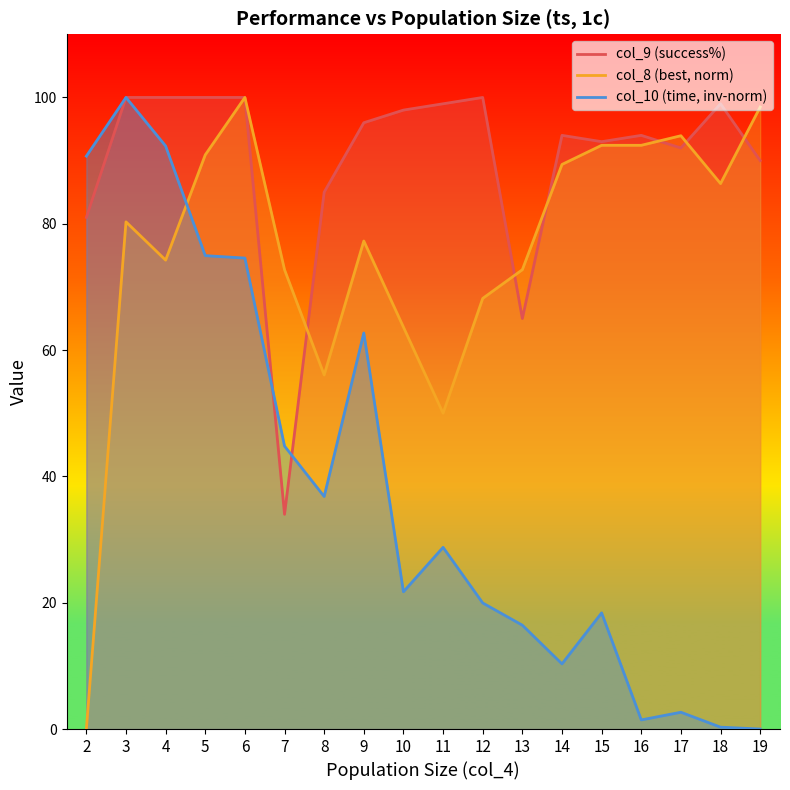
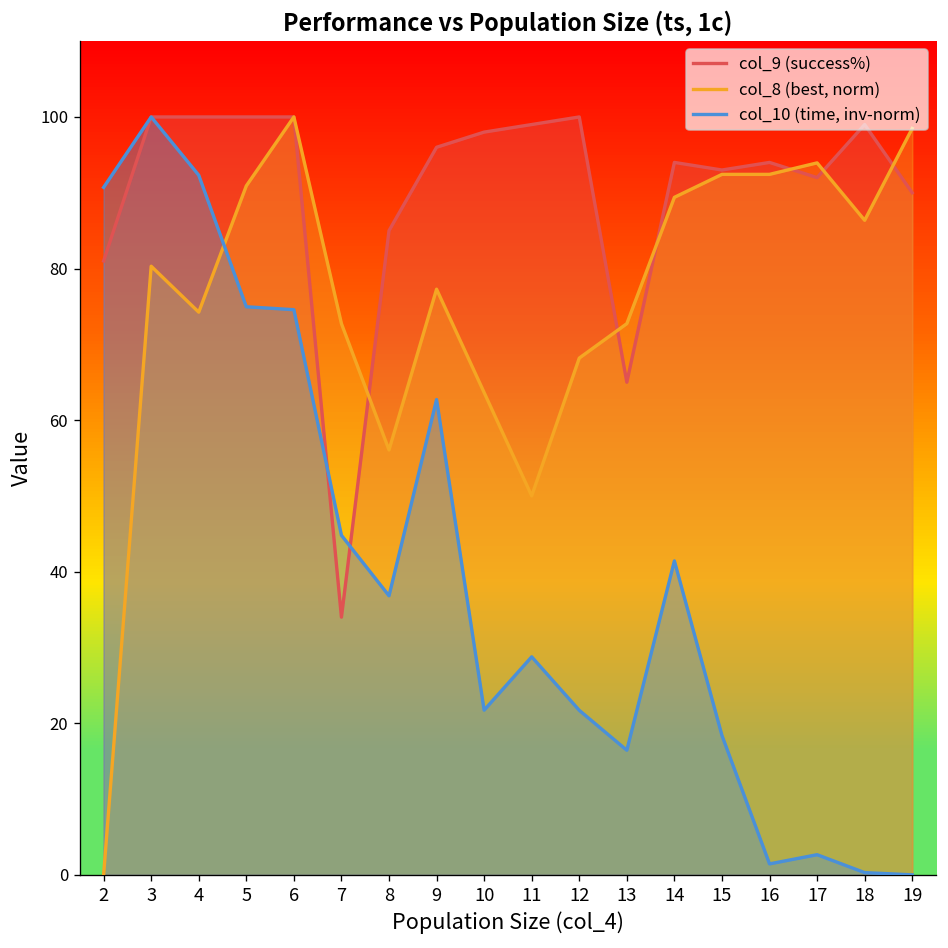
col_10 (time, inv-norm), 12: 20 -> 22
col_10 (time, inv-norm), 14: 10 -> 41
